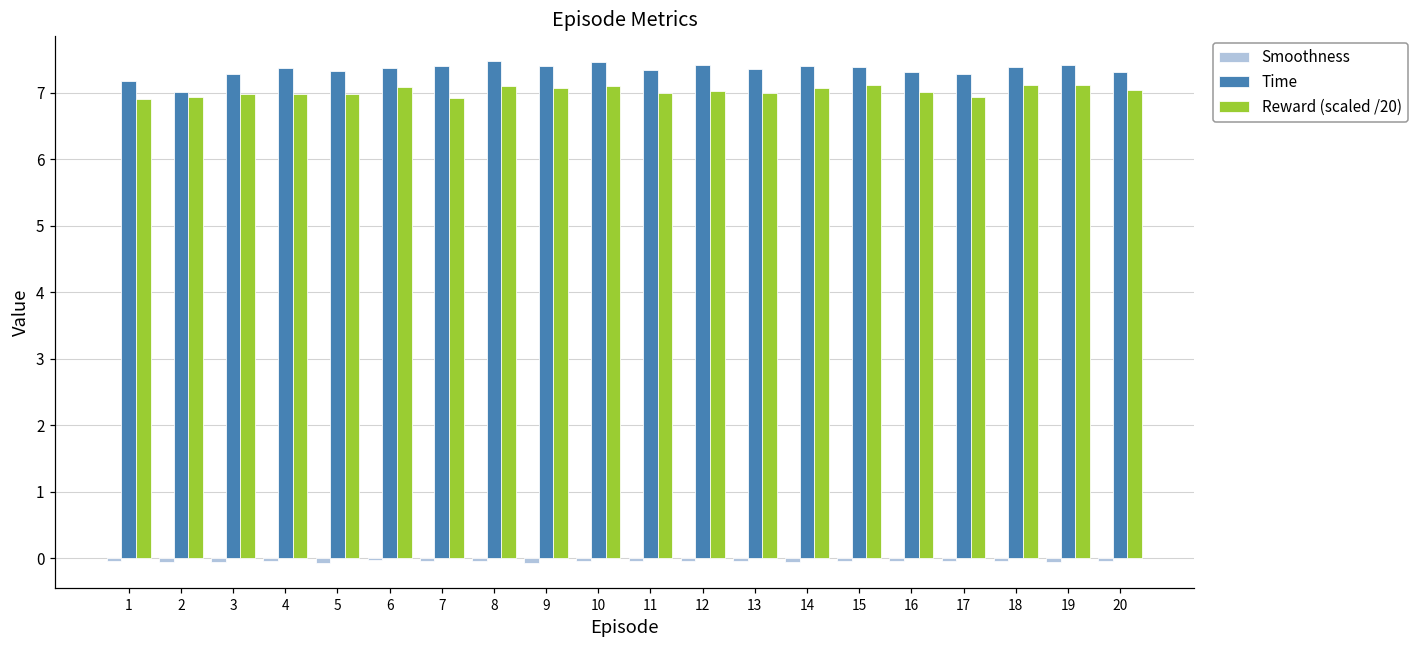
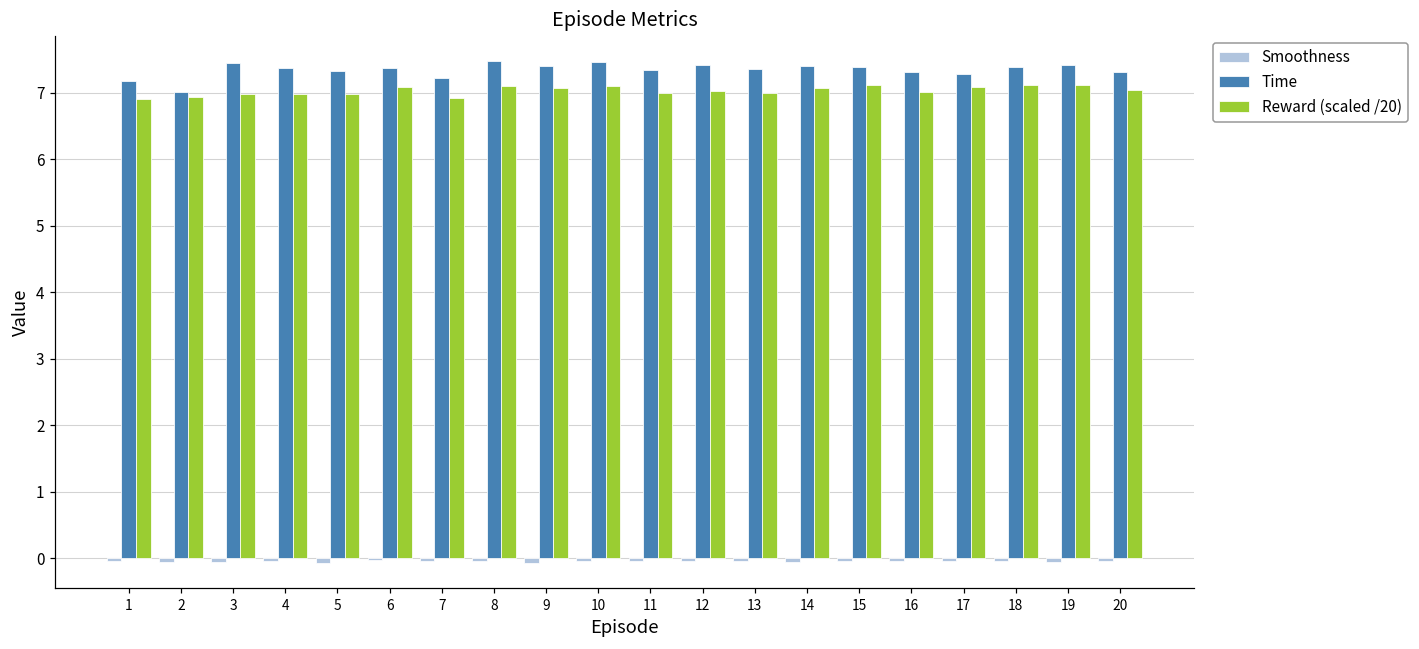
Time, 3: 7.3 -> 7.4
Time, 7: 7.4 -> 7.2
Reward (scaled /20), 17: 6.9 -> 7.1
